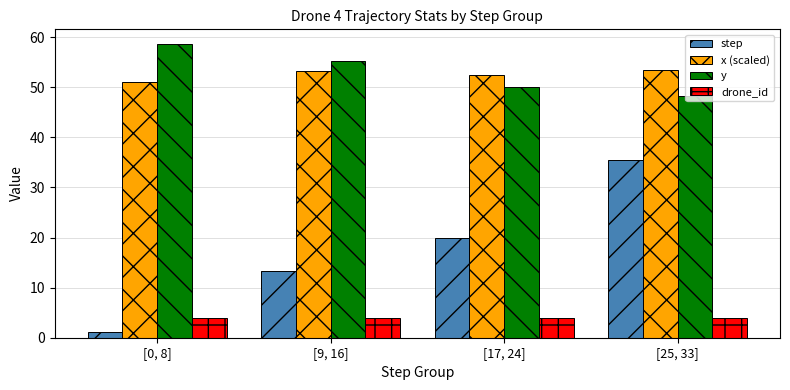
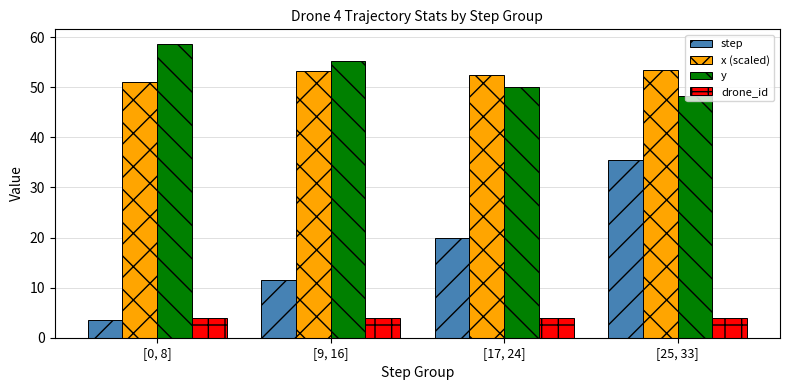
step, [0, 8]: 1 -> 4
step, [9, 16]: 13 -> 12
